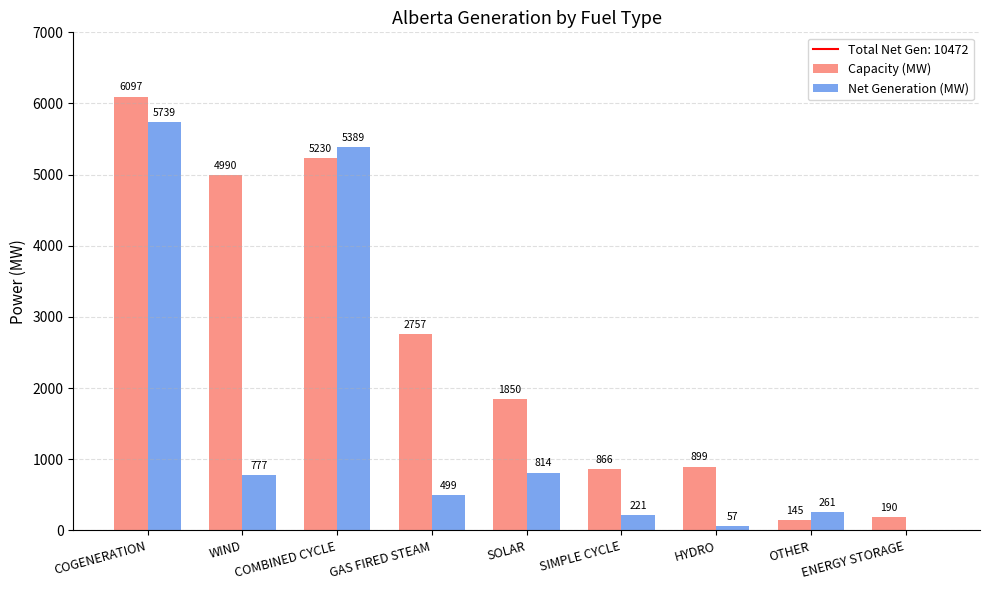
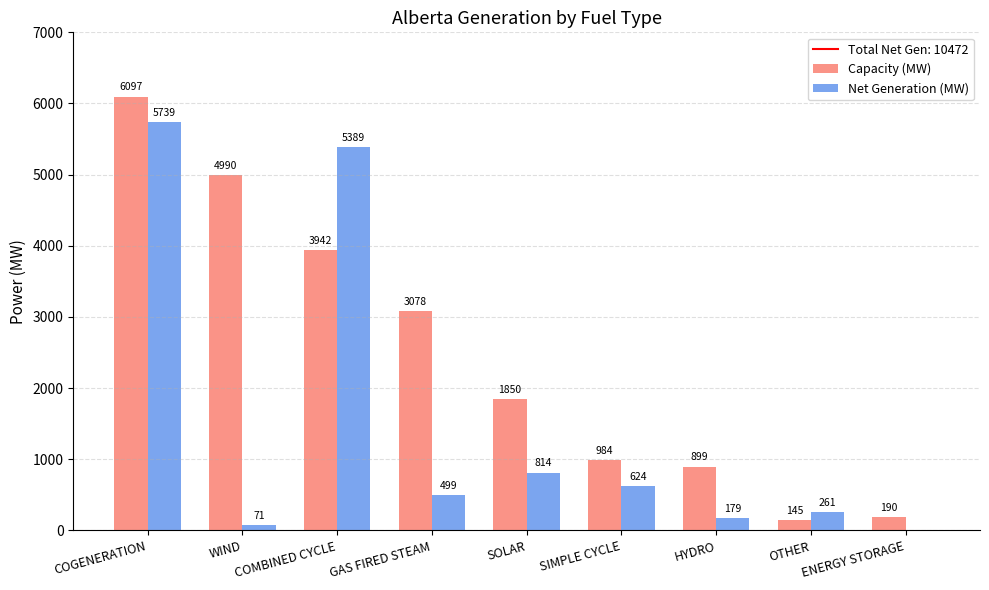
Net Generation (MW), WIND: 777 -> 71
Capacity (MW), COMBINED CYCLE: 5230 -> 3942
Capacity (MW), GAS FIRED STEAM: 2757 -> 3078
Capacity (MW), SIMPLE CYCLE: 866 -> 984
Net Generation (MW), SIMPLE CYCLE: 221 -> 624
Net Generation (MW), HYDRO: 57 -> 179
